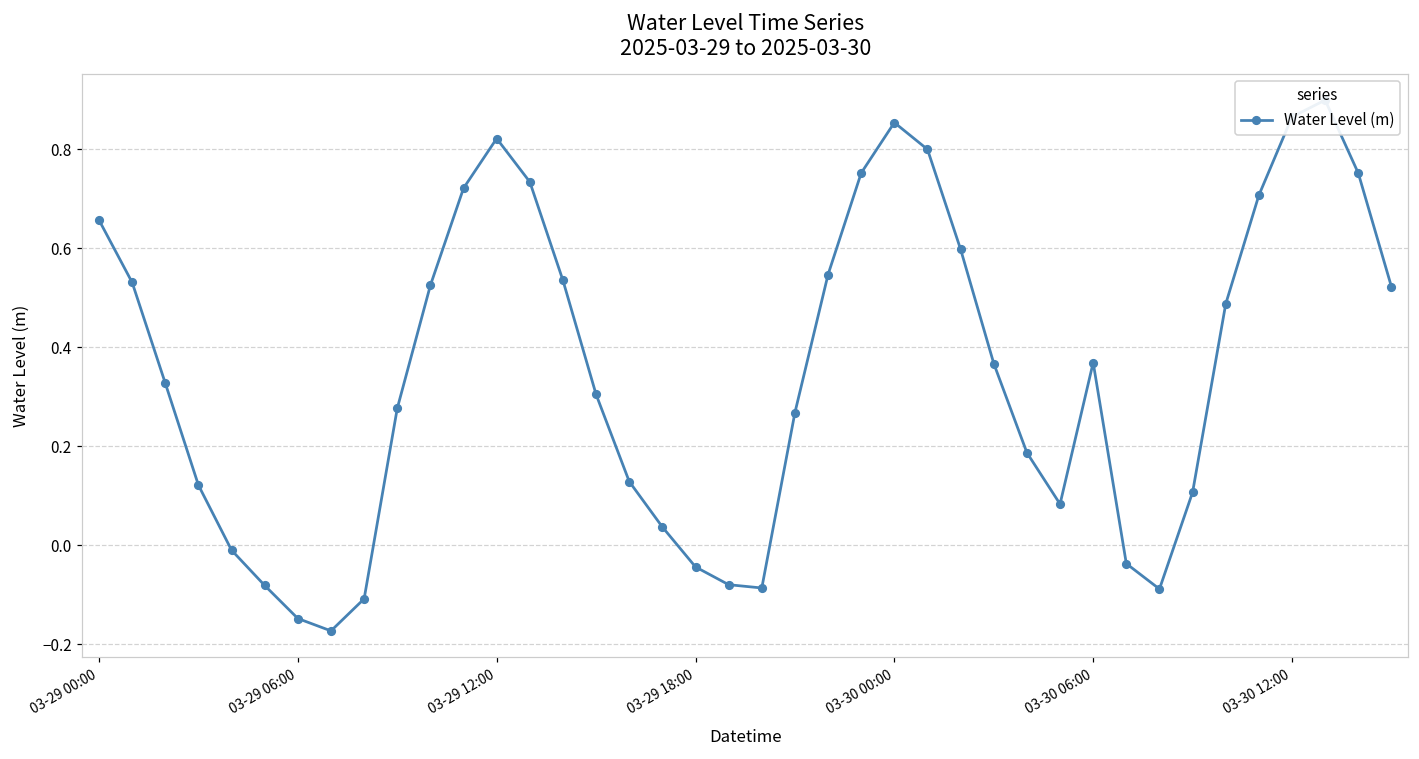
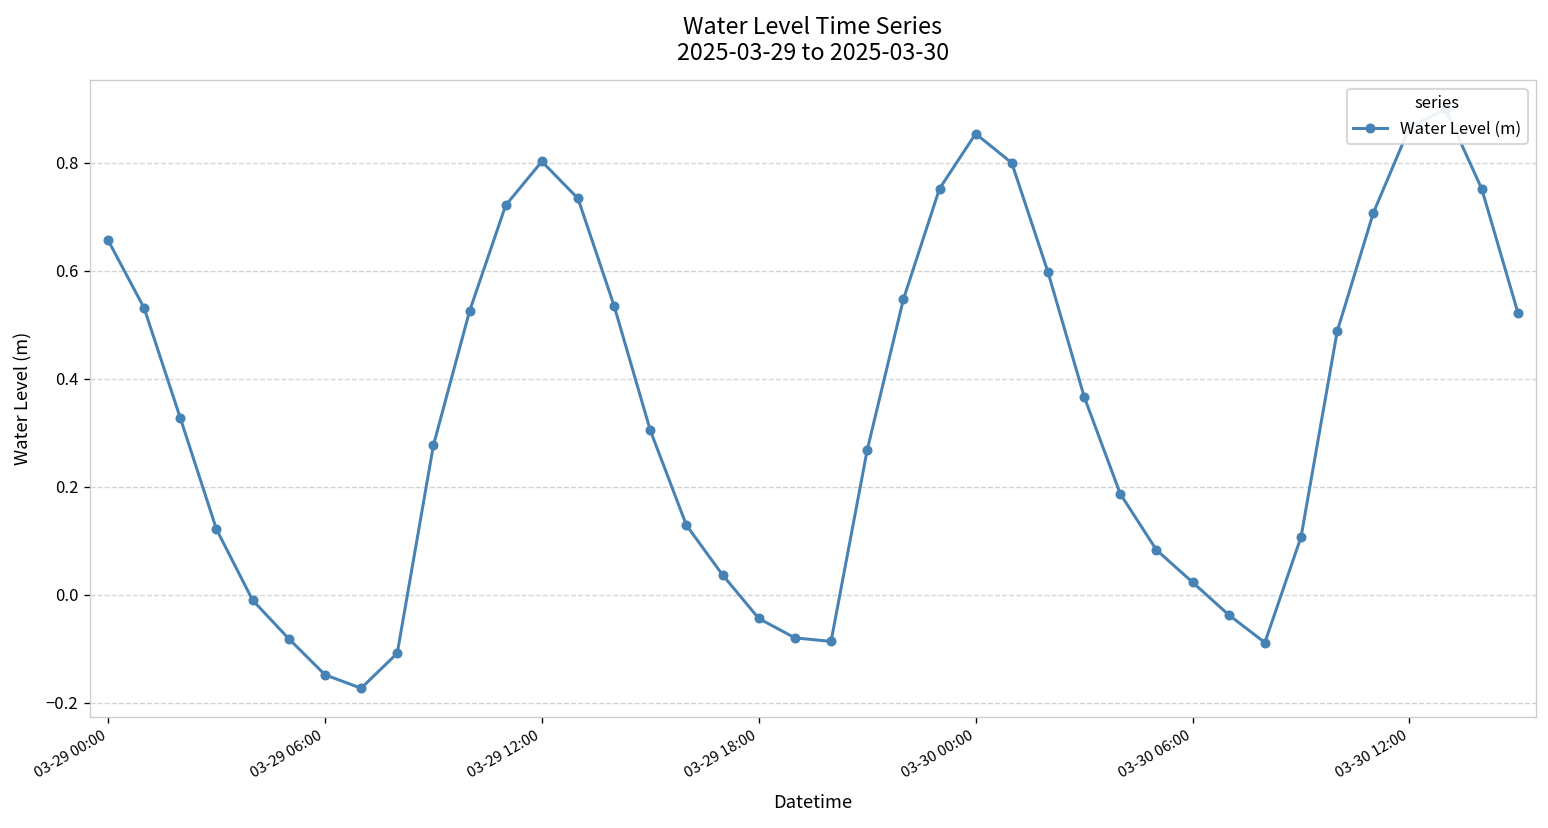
03-29 12:00: 0.82 -> 0.80
03-30 06:00: 0.37 -> 0.02
